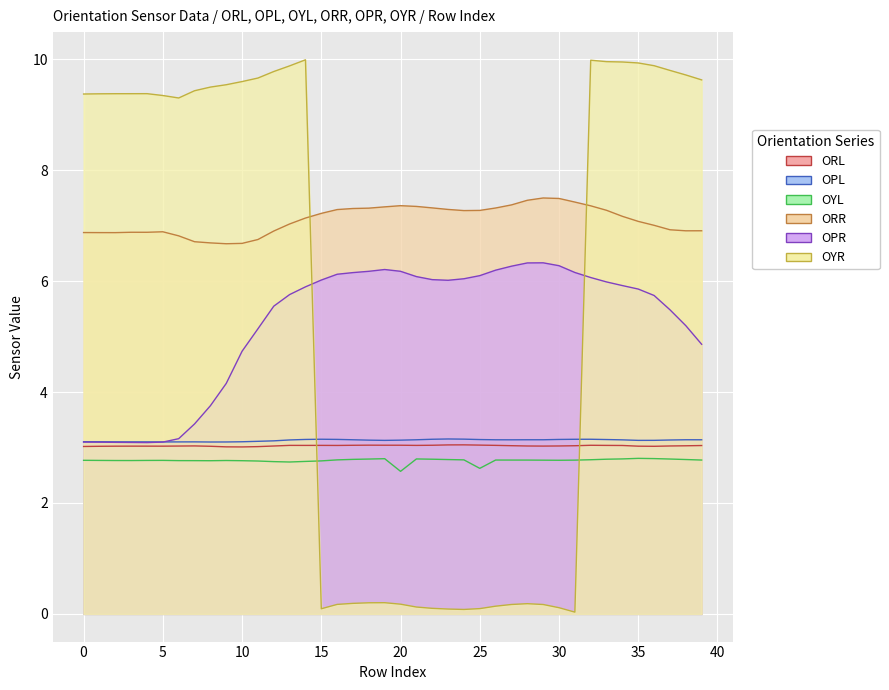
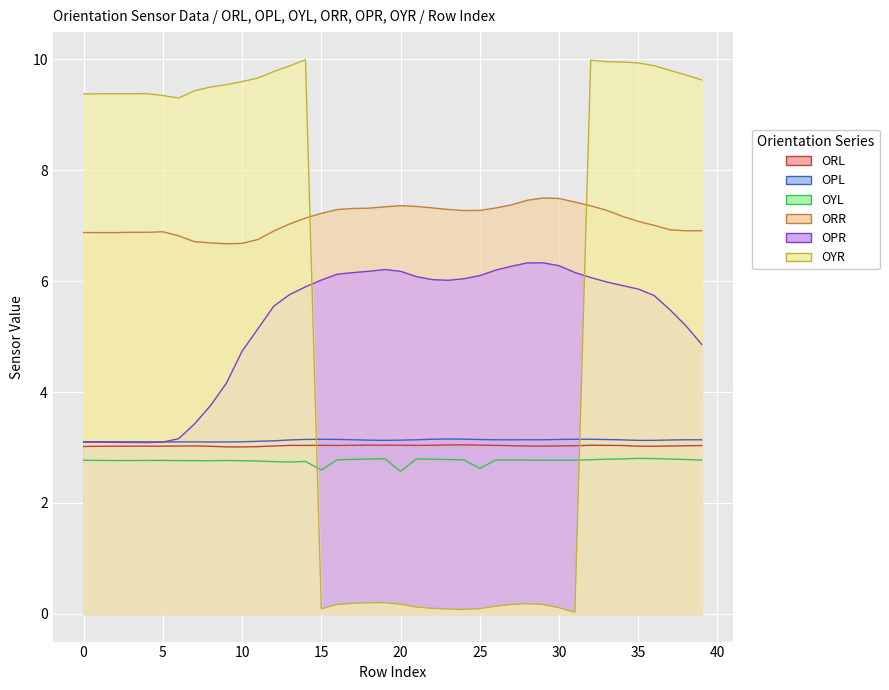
OYL, 15: 2.8 -> 2.6
